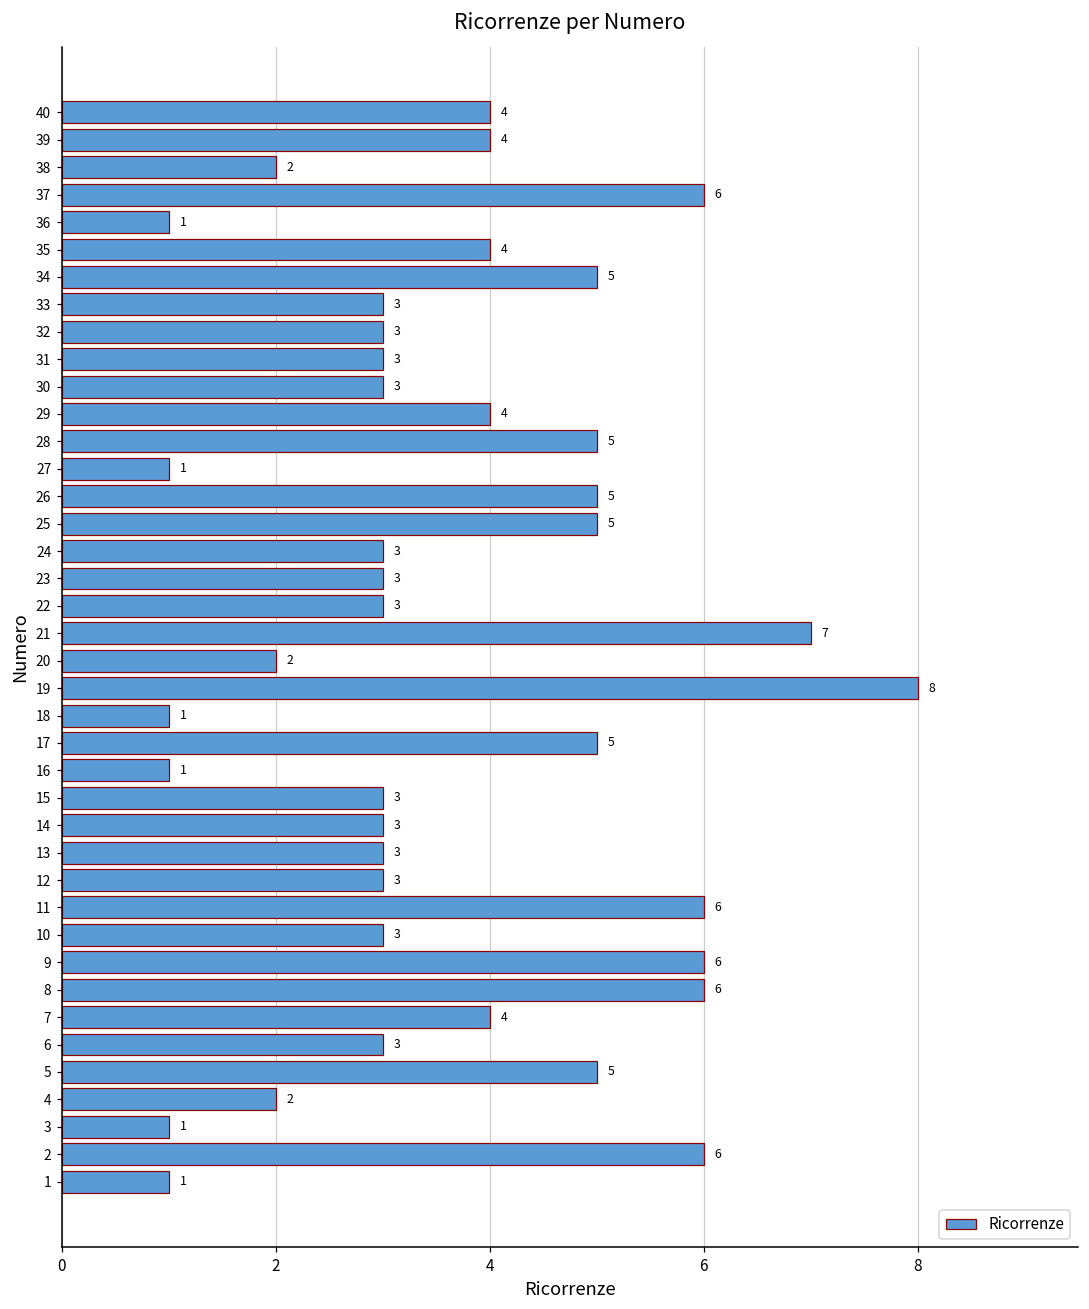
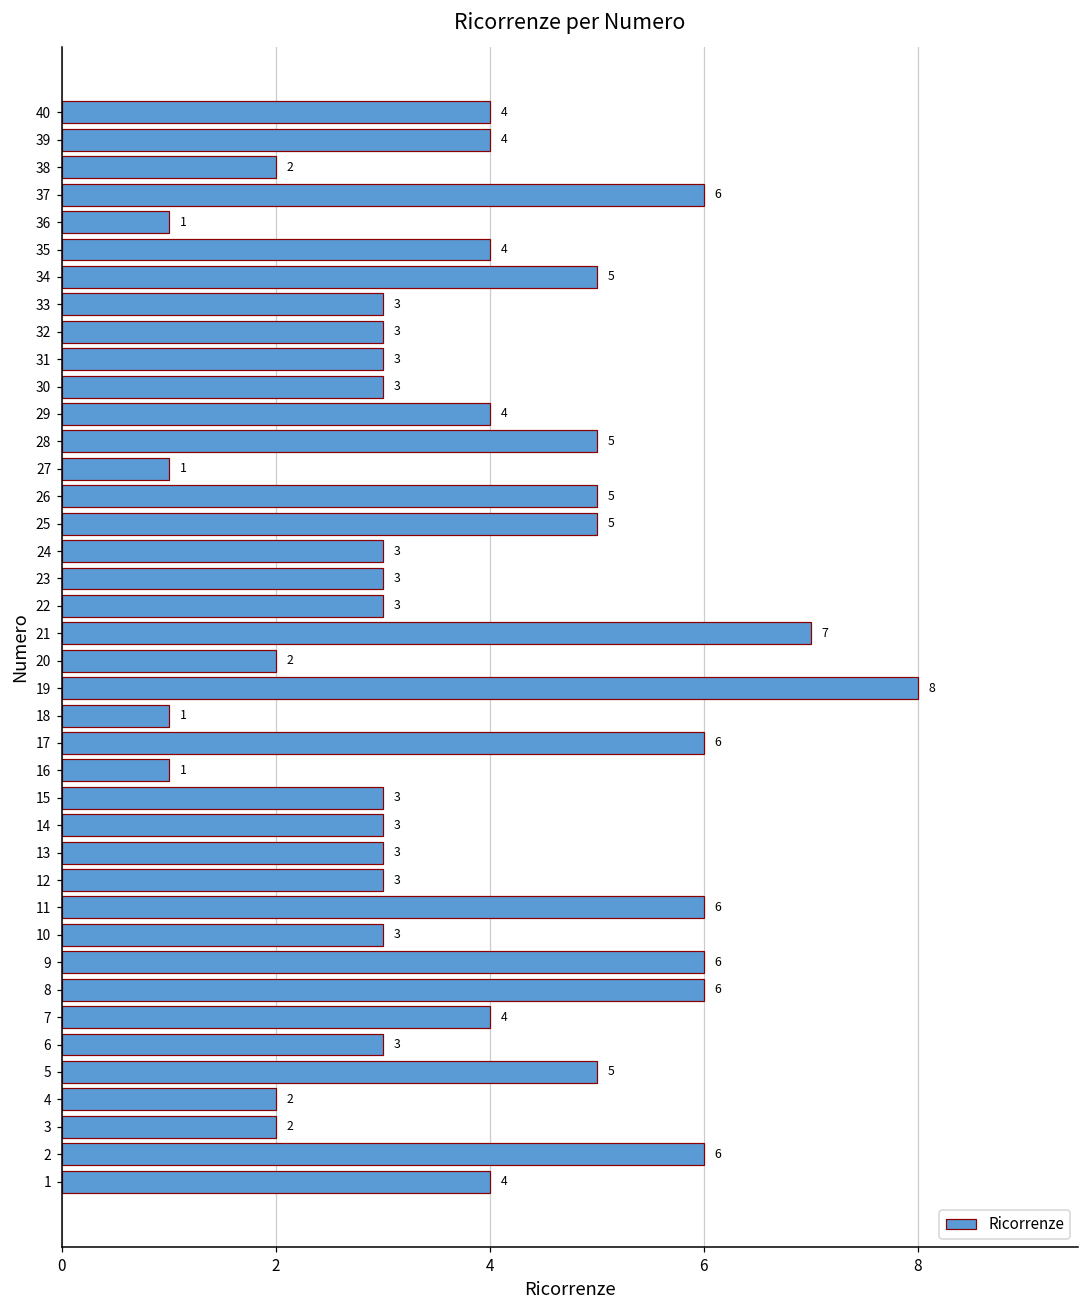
17: 5 -> 6
3: 1 -> 2
1: 1 -> 4
